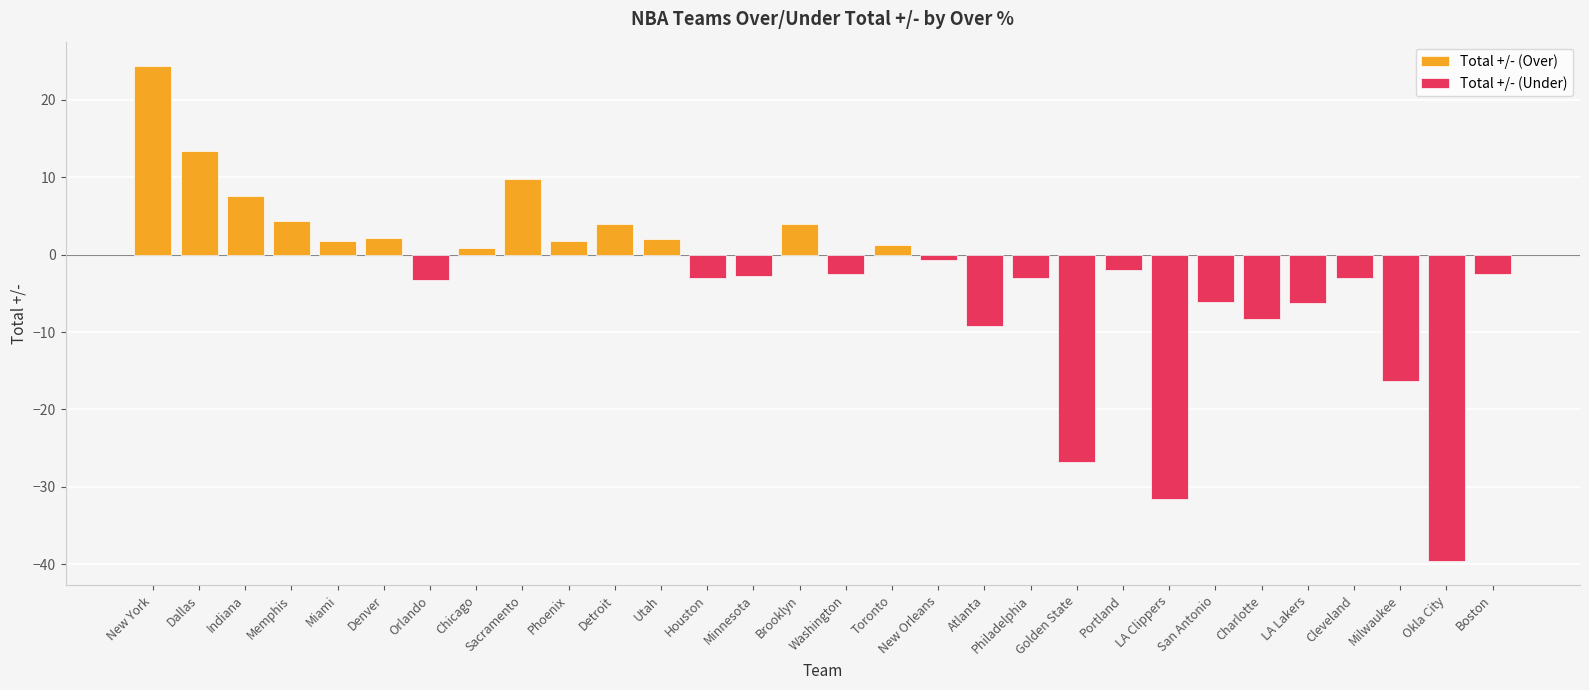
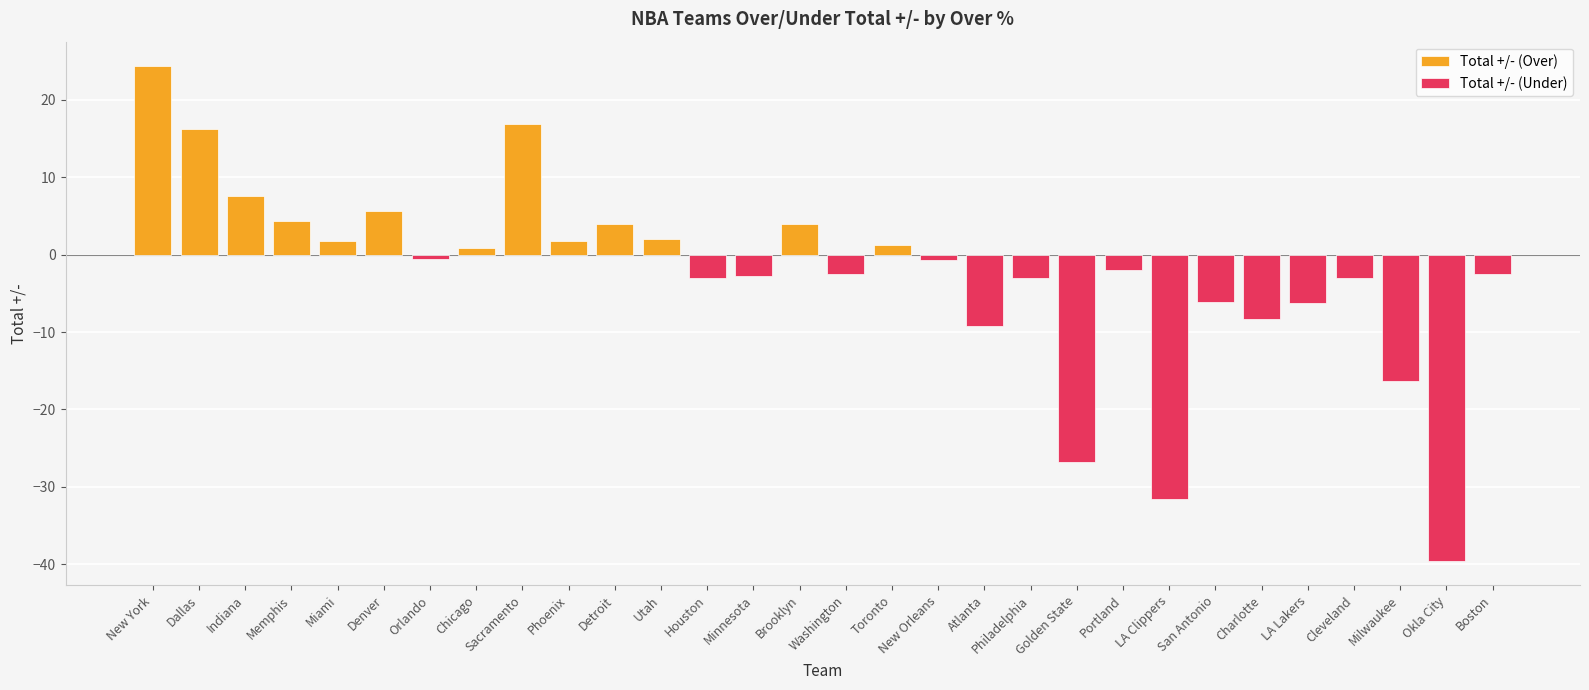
Total +/- (Over), Dallas: 13 -> 16
Total +/- (Over), Denver: 2 -> 6
Total +/- (Under), Orlando: -3 -> -1
Total +/- (Over), Sacramento: 10 -> 17
